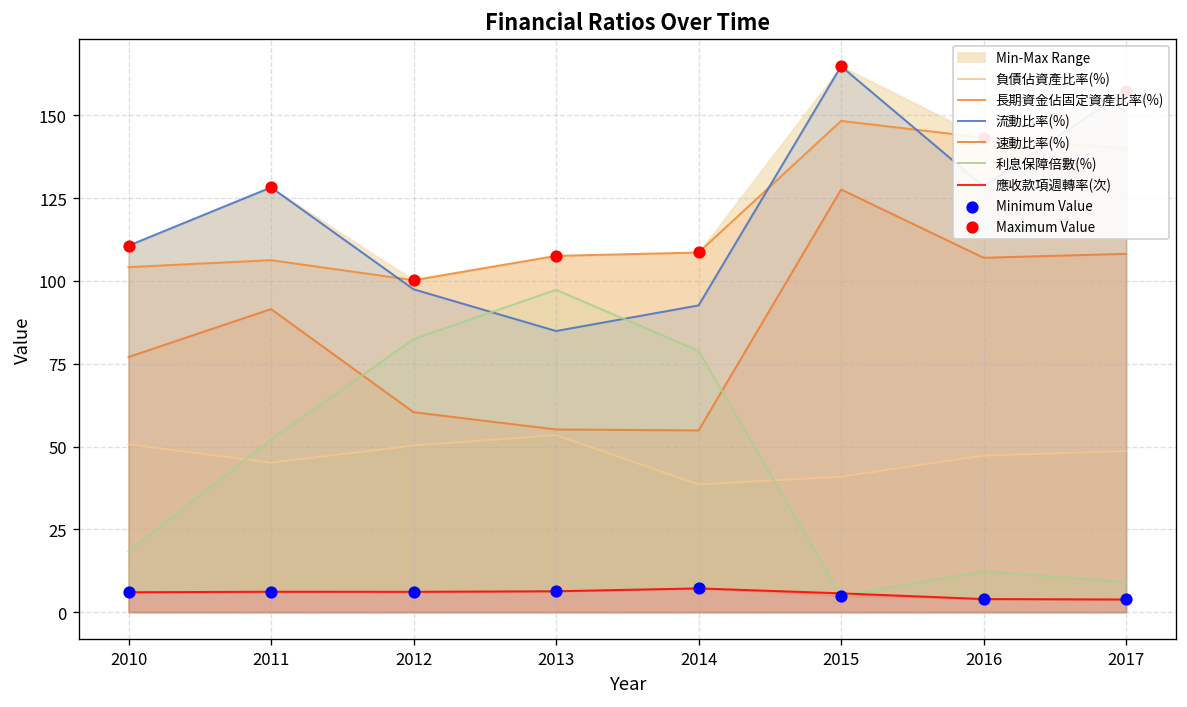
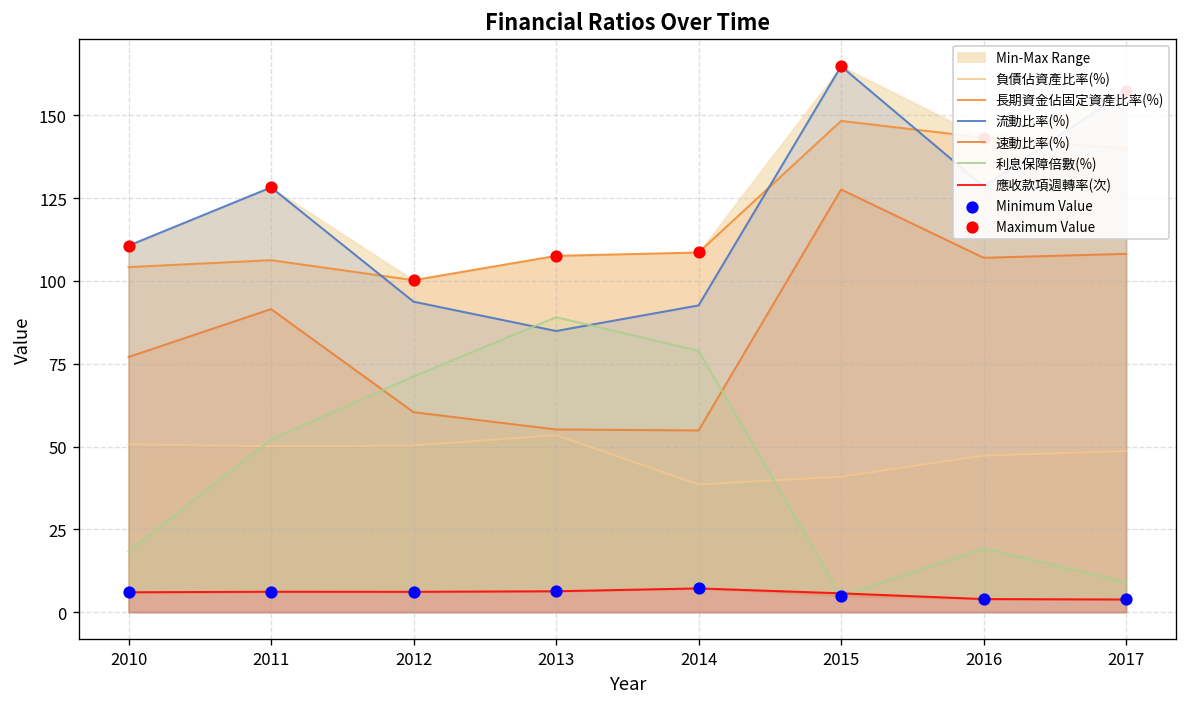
負債佔資產比率(%), 2011: 45 -> 50
流動比率(%), 2012: 97 -> 94
利息保障倍數(%), 2012: 82 -> 71
利息保障倍數(%), 2013: 97 -> 89
利息保障倍數(%), 2016: 12 -> 19
